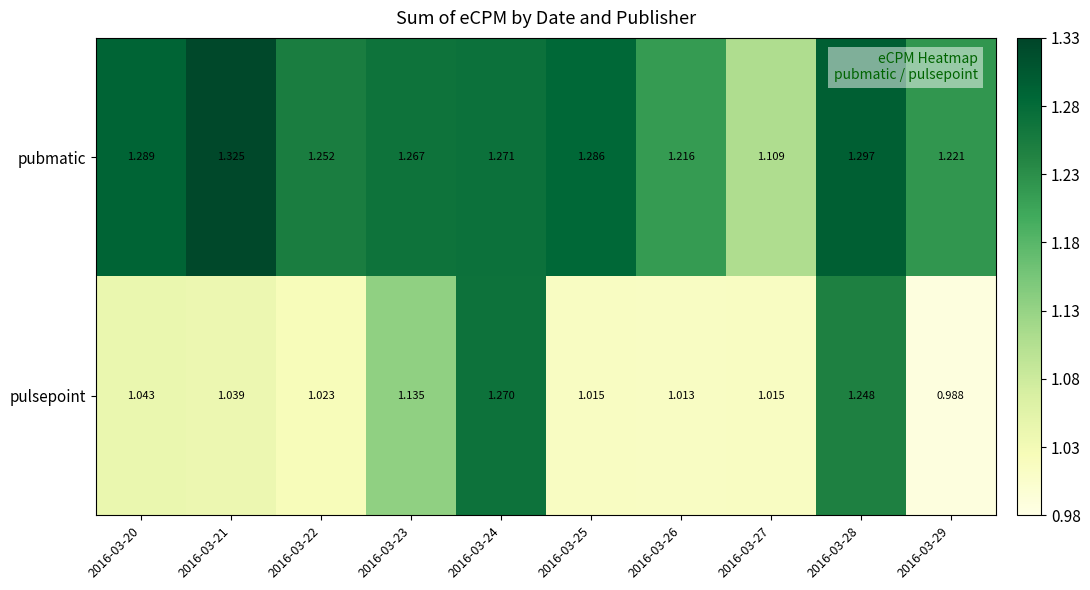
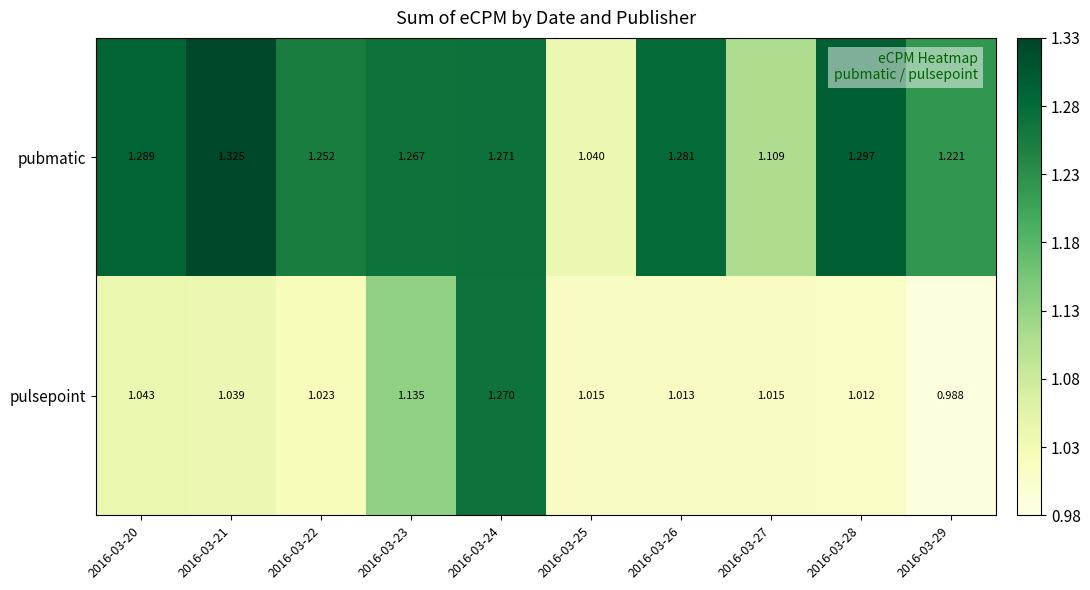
pubmatic, 2016-03-25: 1.286 -> 1.040
pubmatic, 2016-03-26: 1.216 -> 1.281
pulsepoint, 2016-03-28: 1.248 -> 1.012
